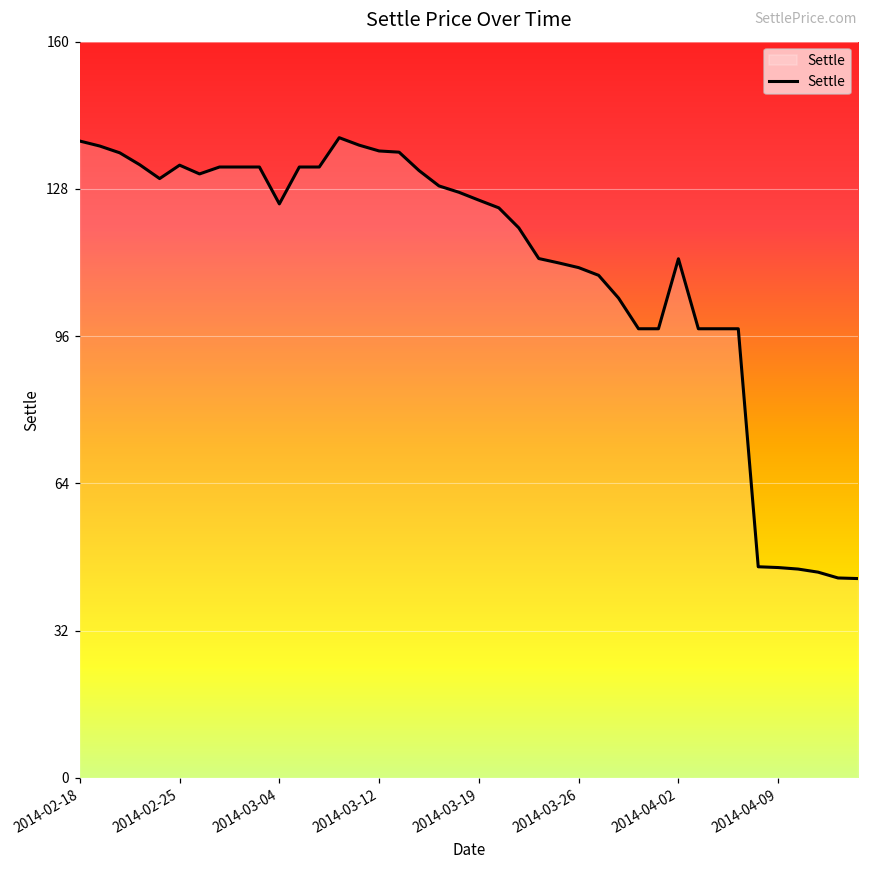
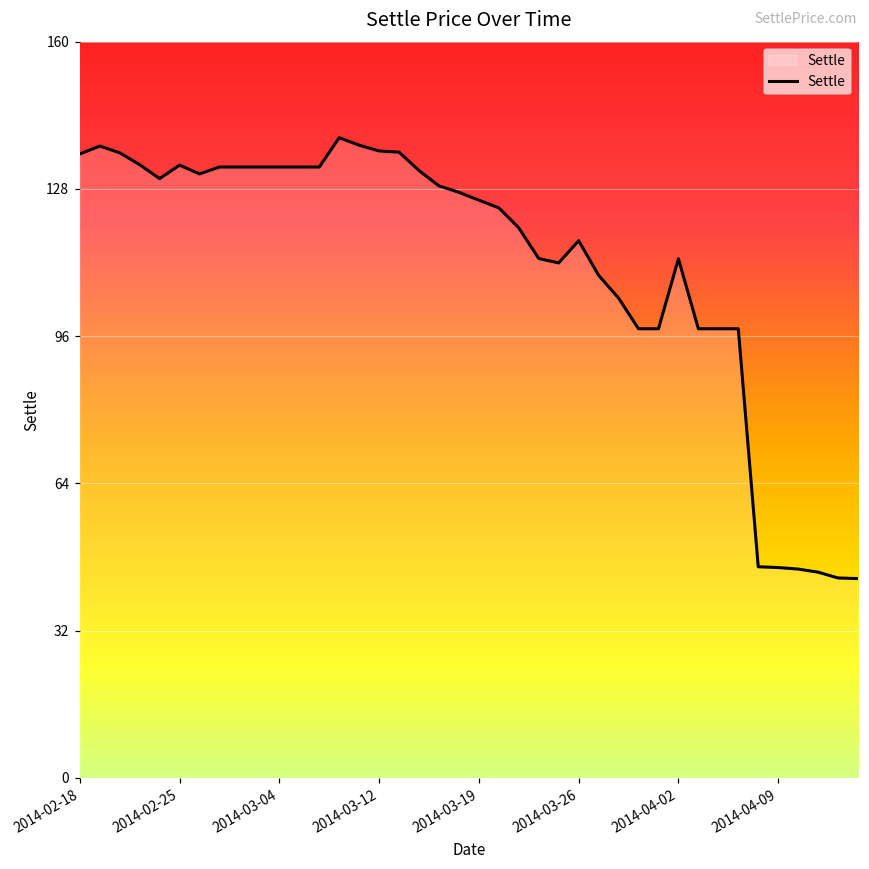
2014-02-18: 138 -> 135
2014-03-04: 124 -> 132
2014-03-26: 111 -> 116
